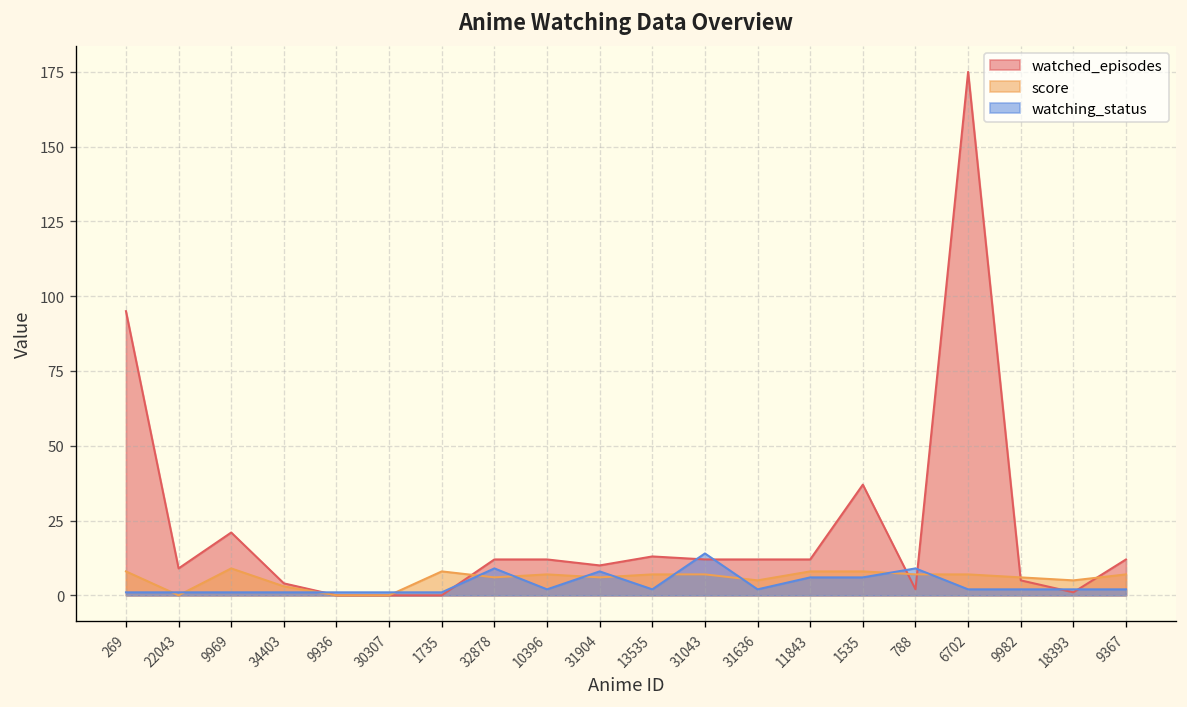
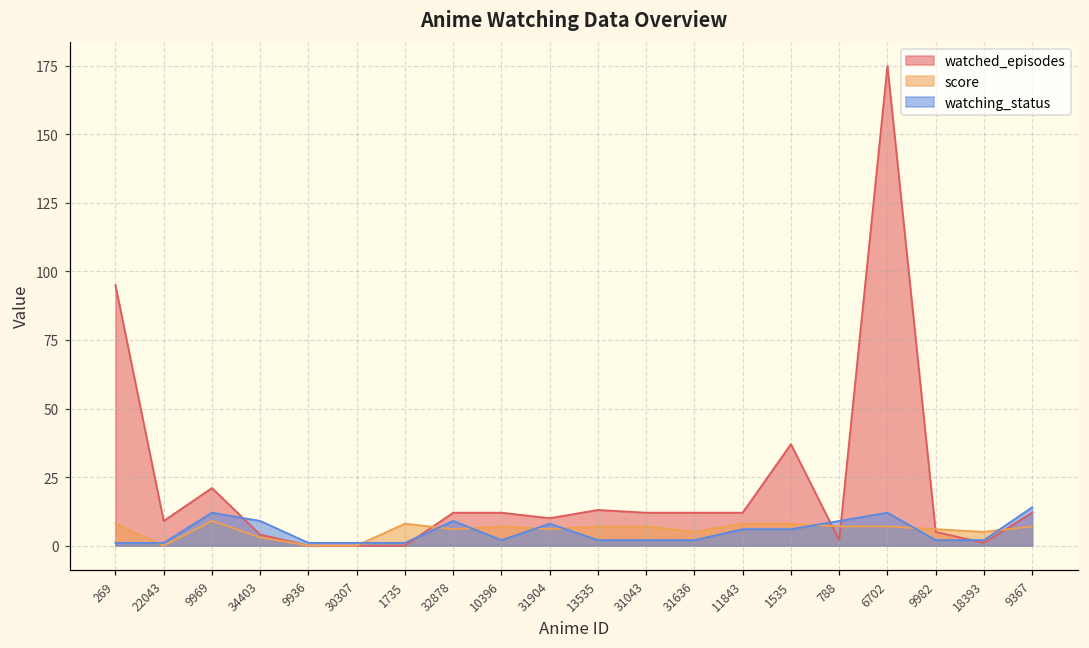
watching_status, 9969: 1 -> 12
watching_status, 34403: 1 -> 9
watching_status, 31043: 14 -> 2
watching_status, 6702: 2 -> 12
watching_status, 9367: 2 -> 14
